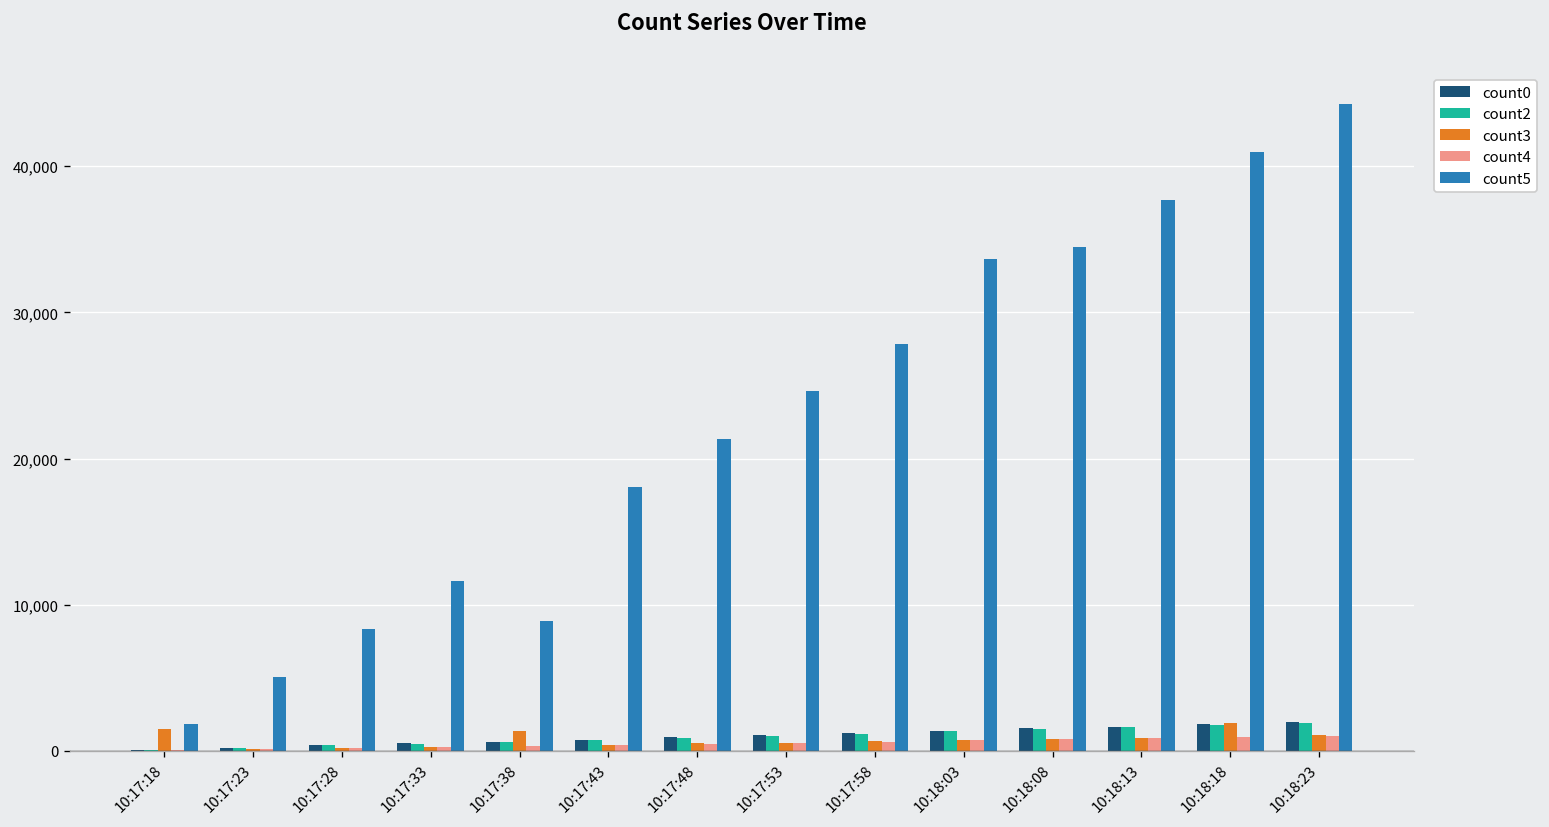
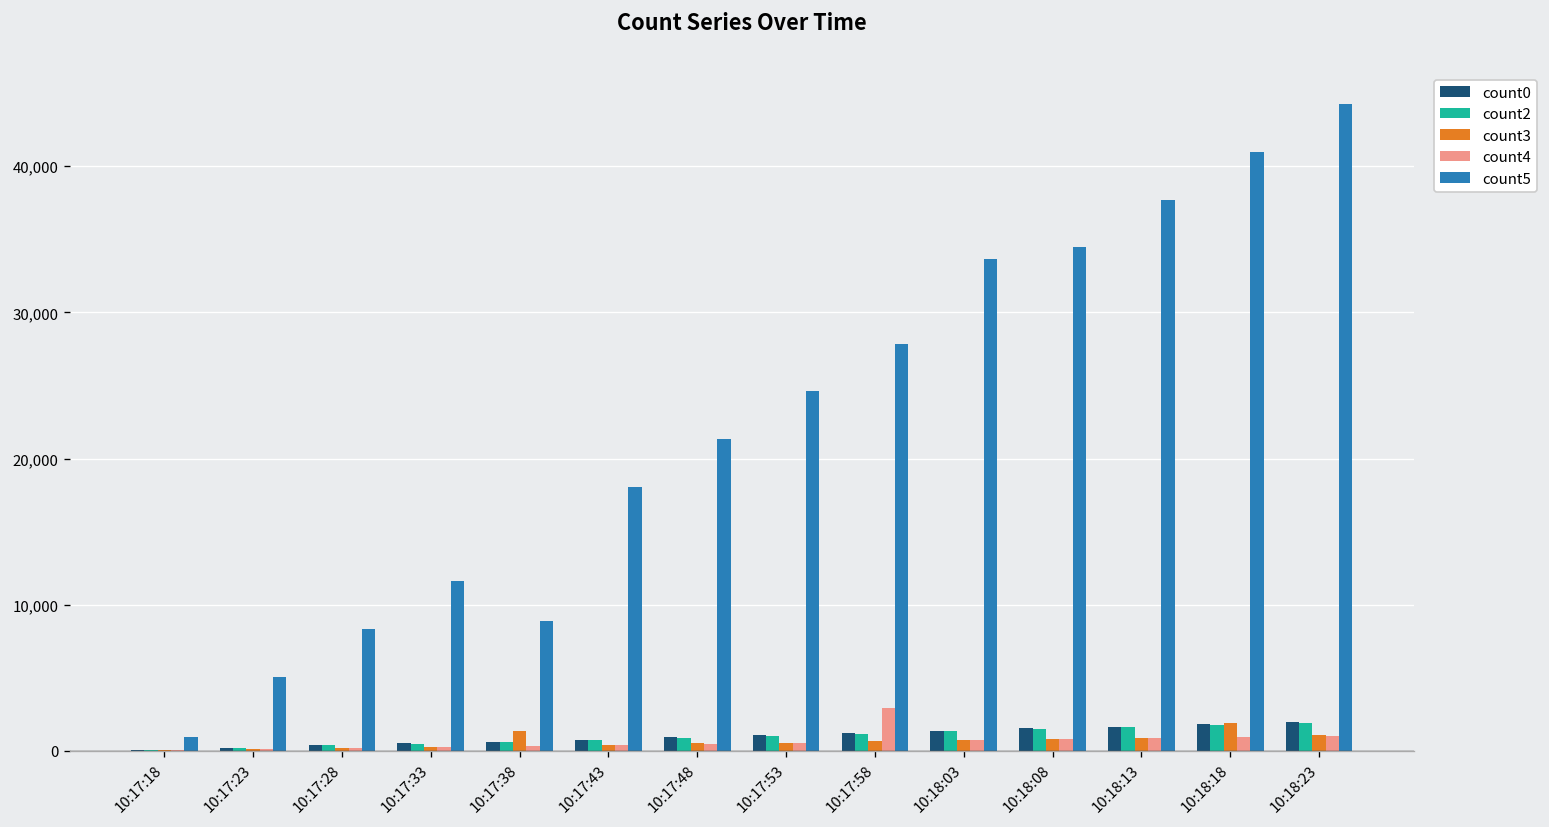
count3, 10:17:18: 1,500 -> 100
count5, 10:17:18: 1,800 -> 1,000
count4, 10:17:58: 600 -> 2,900
